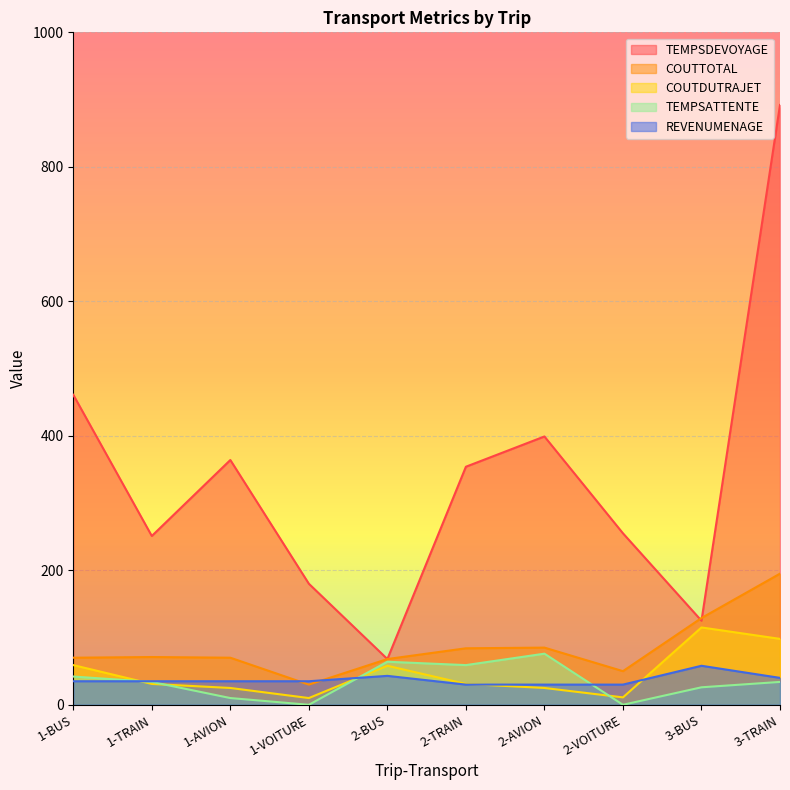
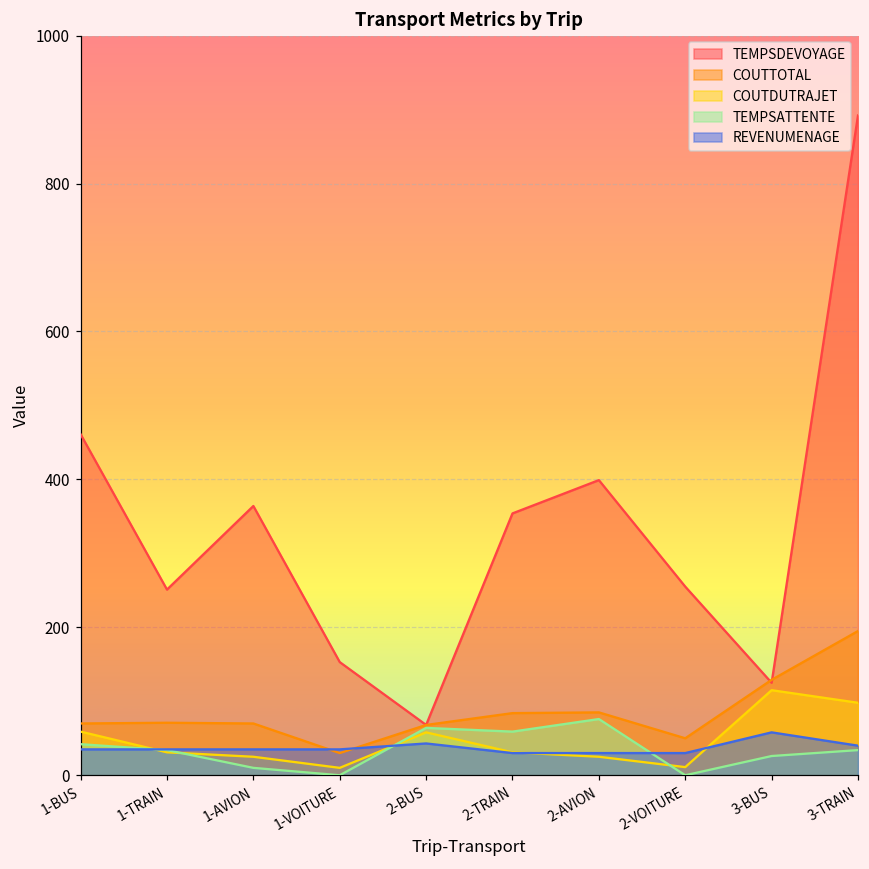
TEMPSDEVOYAGE, 1-VOITURE: 180 -> 150
